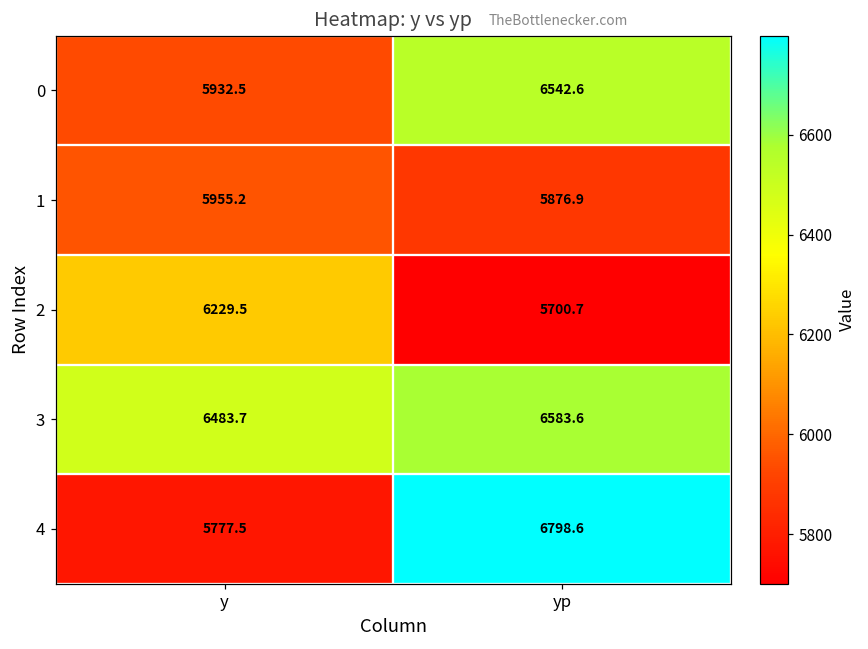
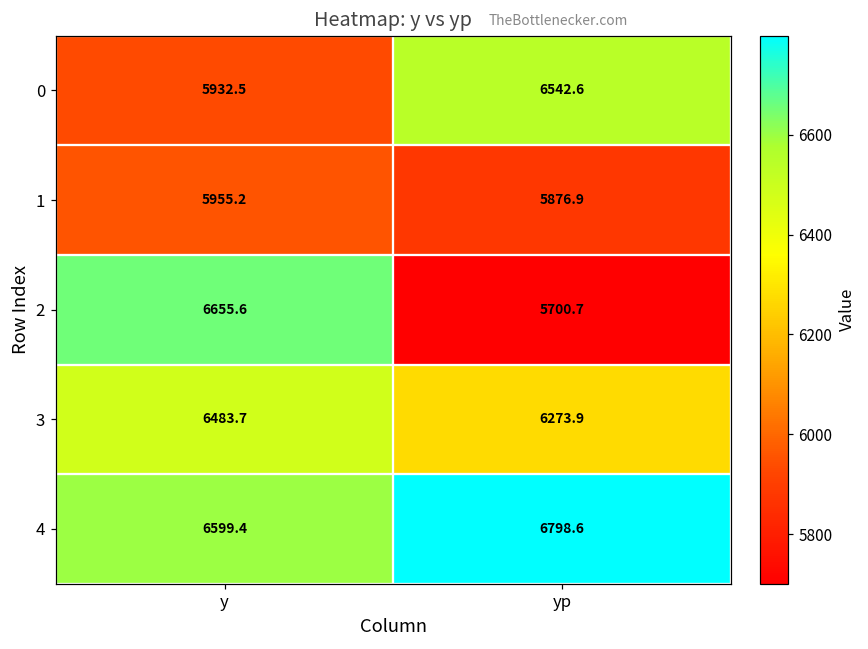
2, y: 6229.5 -> 6655.6
3, yp: 6583.6 -> 6273.9
4, y: 5777.5 -> 6599.4
